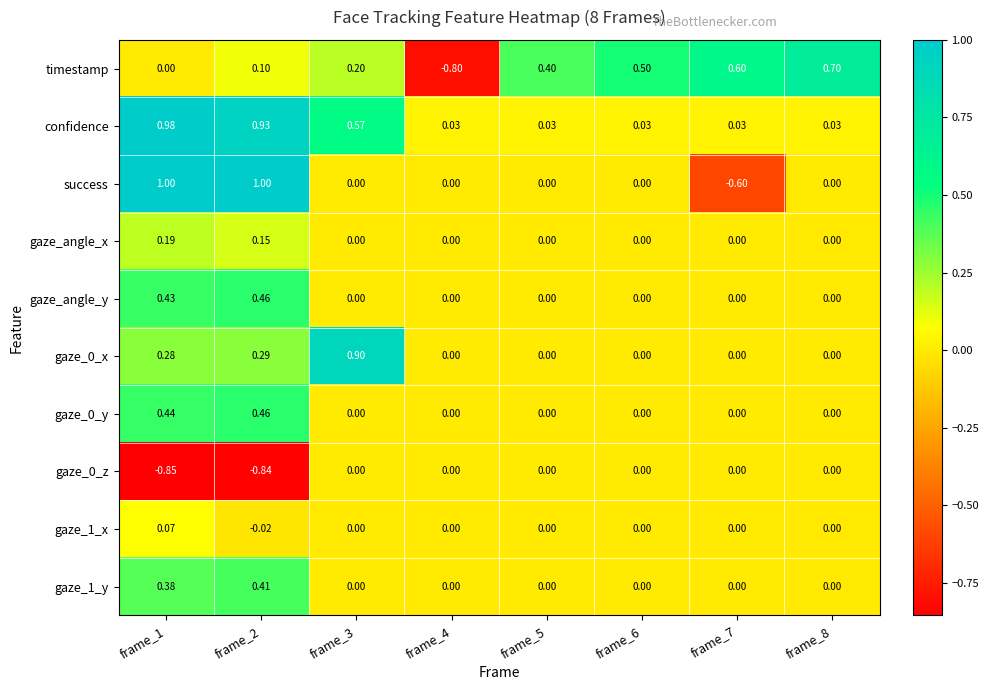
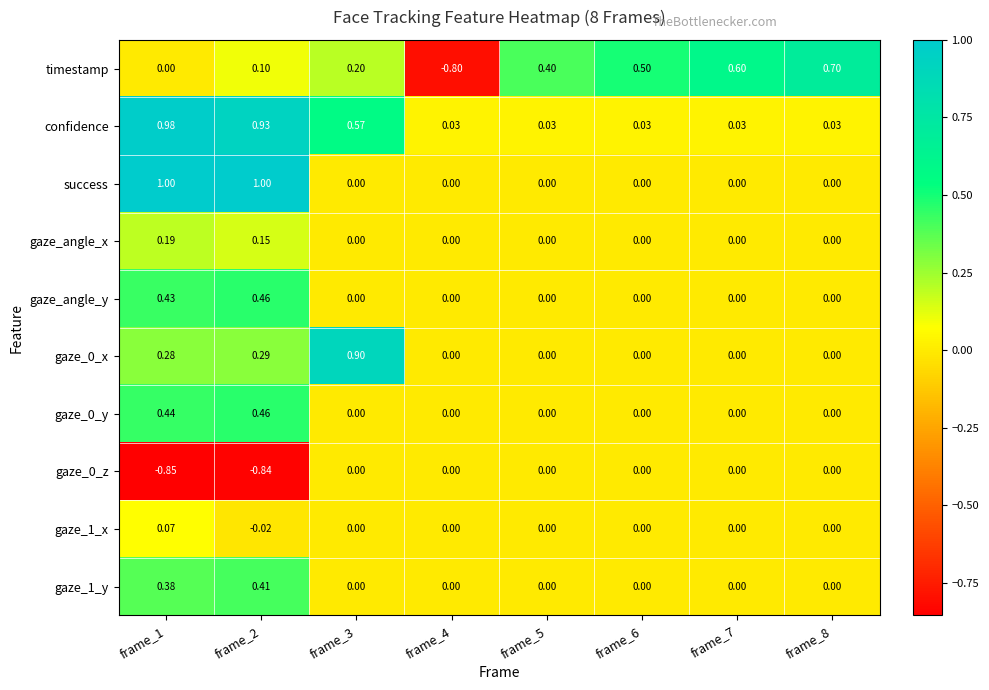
success, frame_7: -0.60 -> 0.00
